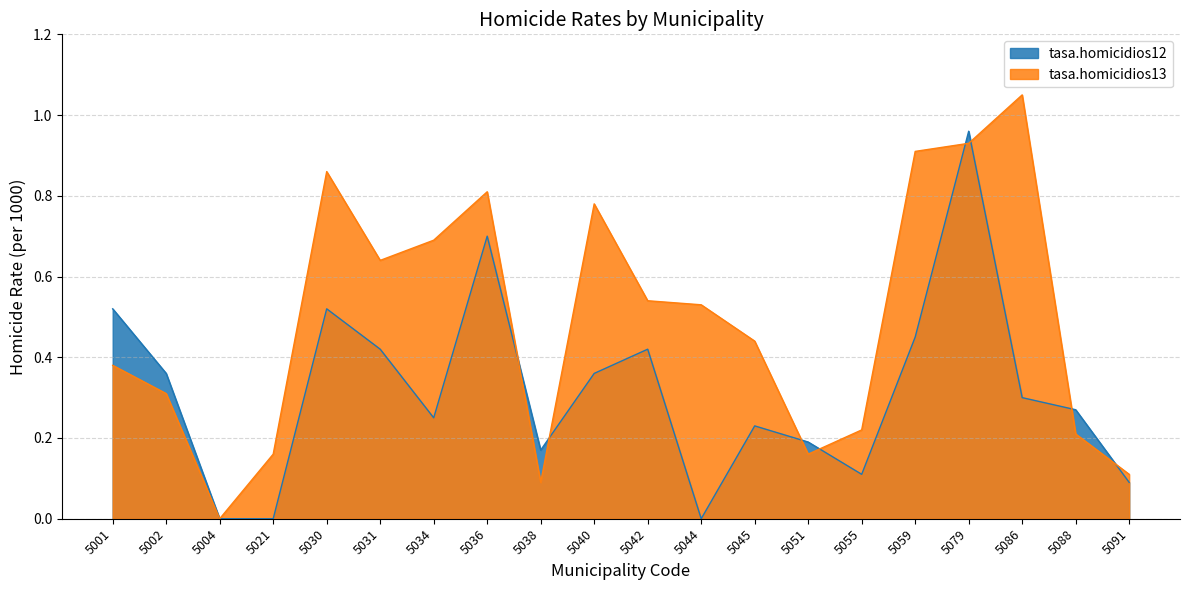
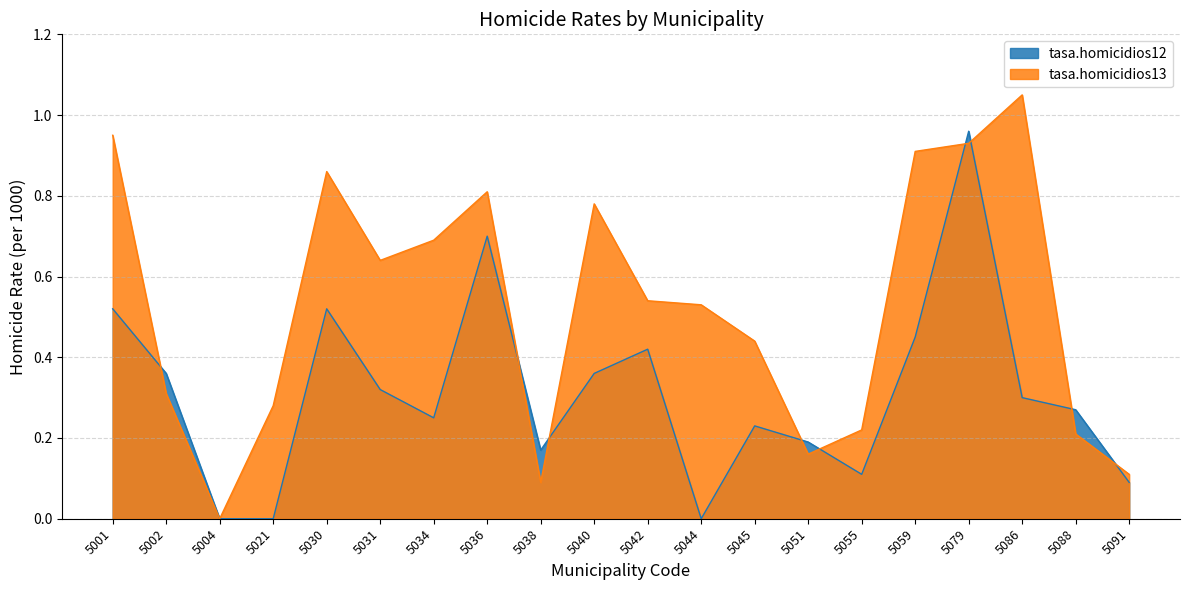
tasa.homicidios13, 5001: 0.38 -> 0.95
tasa.homicidios13, 5021: 0.16 -> 0.28
tasa.homicidios12, 5031: 0.42 -> 0.32
